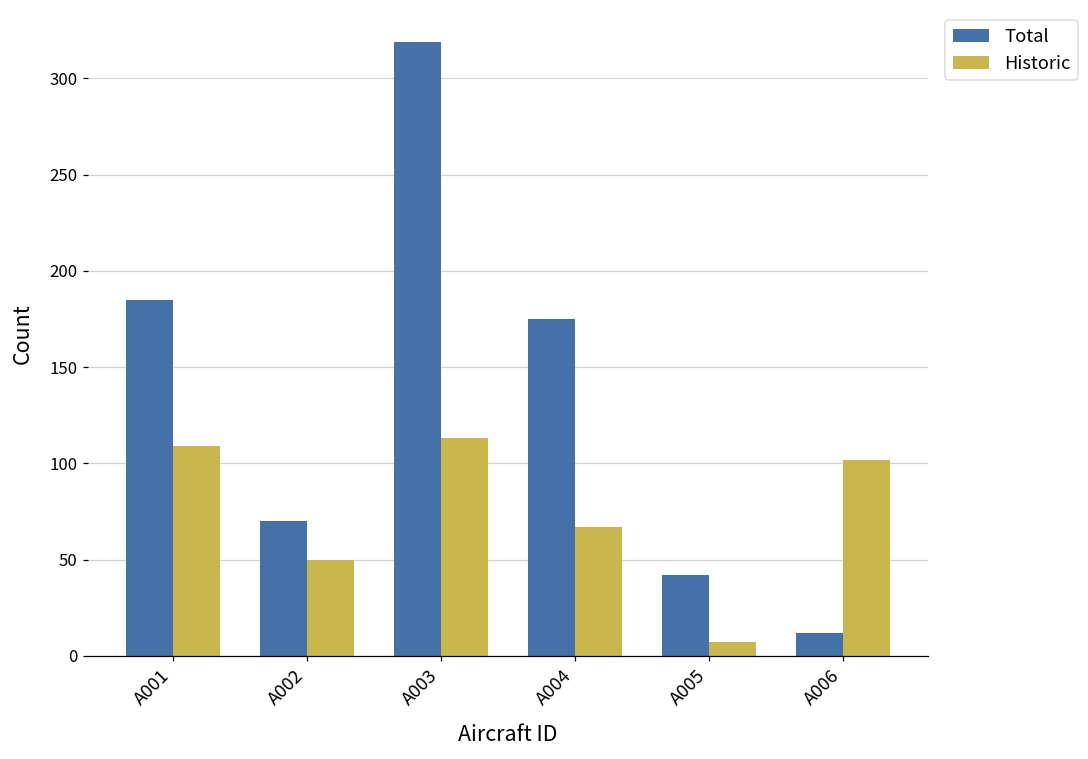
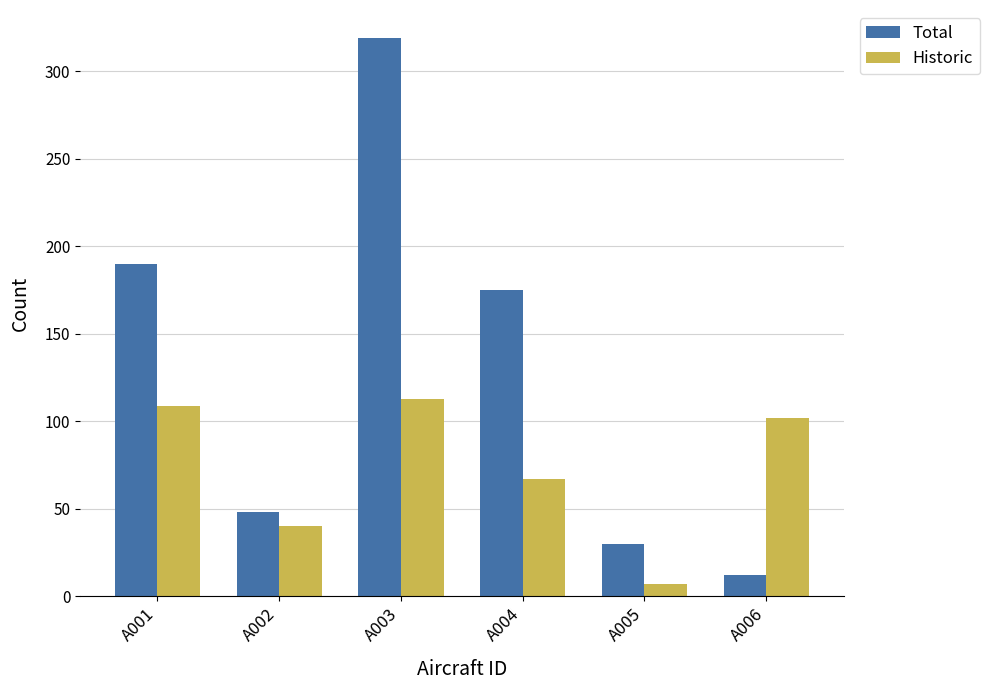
Total, A001: 185 -> 190
Total, A002: 70 -> 48
Historic, A002: 50 -> 40
Total, A005: 42 -> 30
